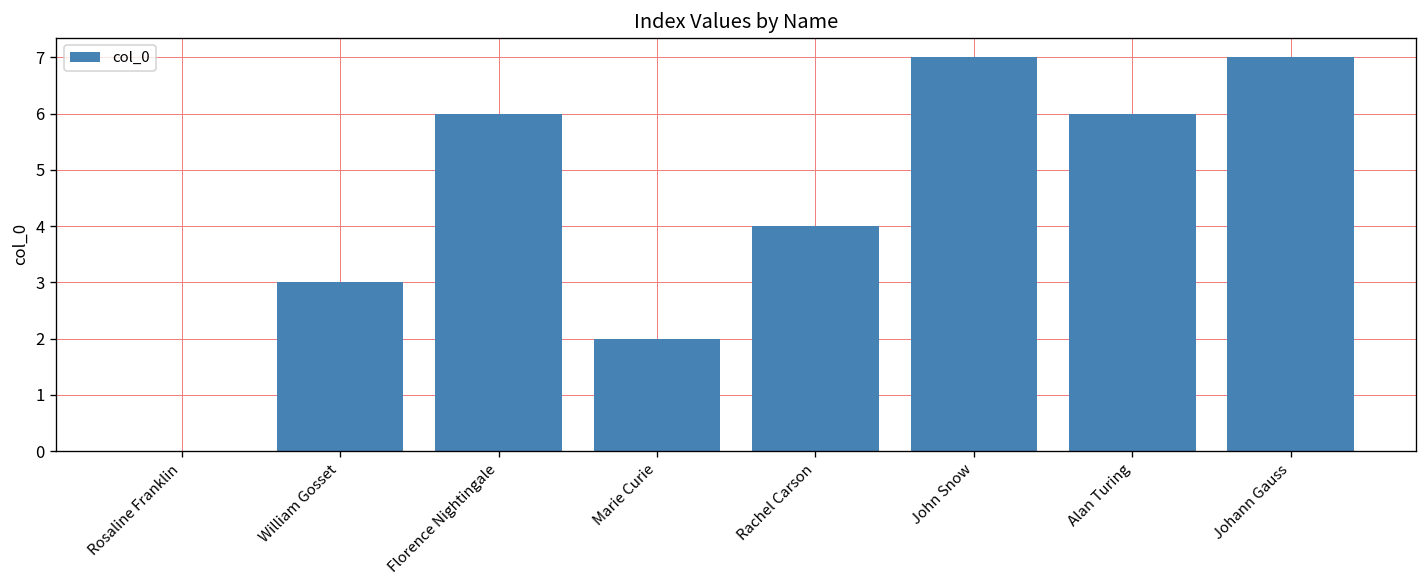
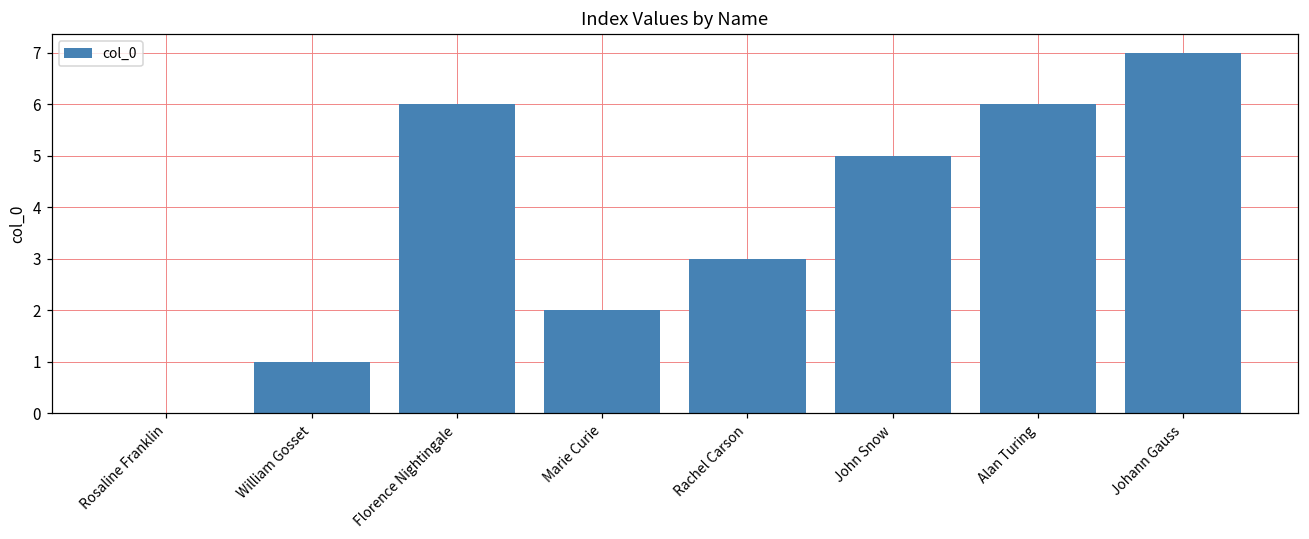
William Gosset: 3 -> 1
Rachel Carson: 4 -> 3
John Snow: 7 -> 5
